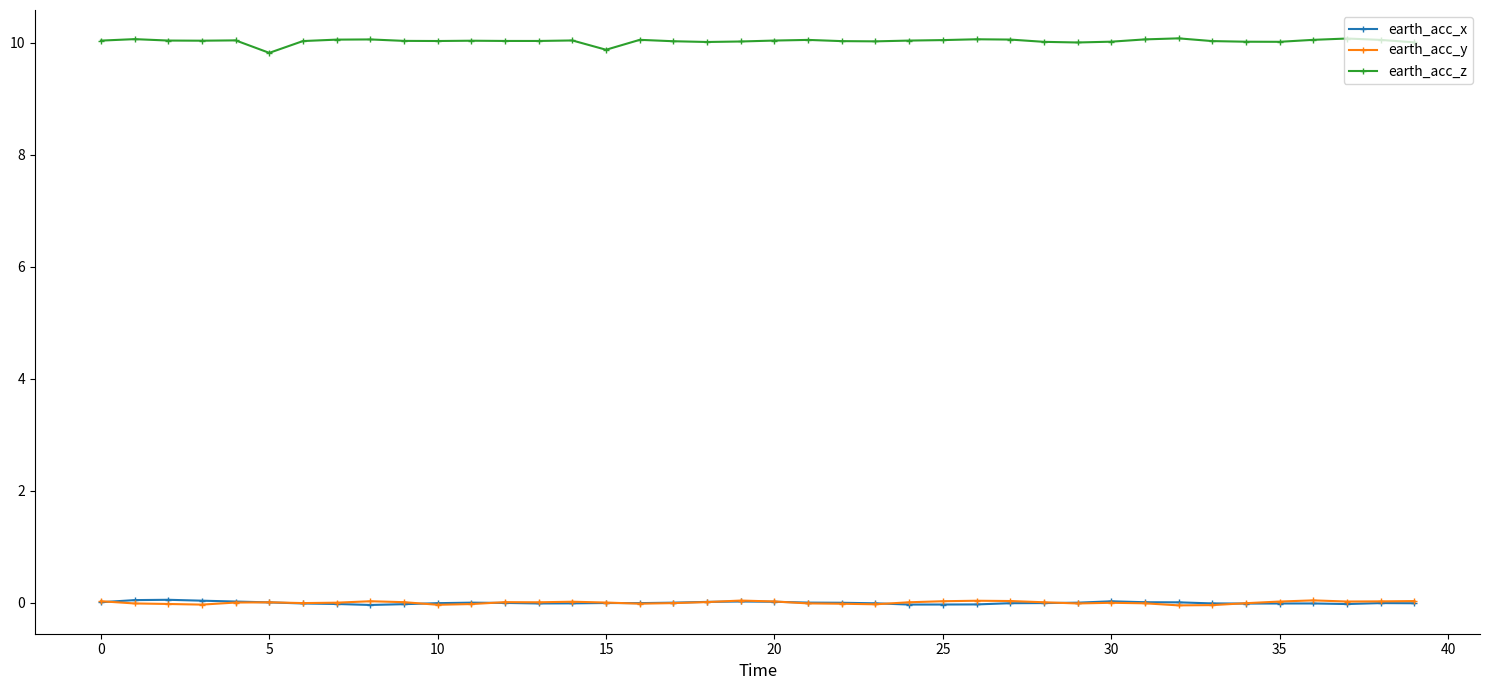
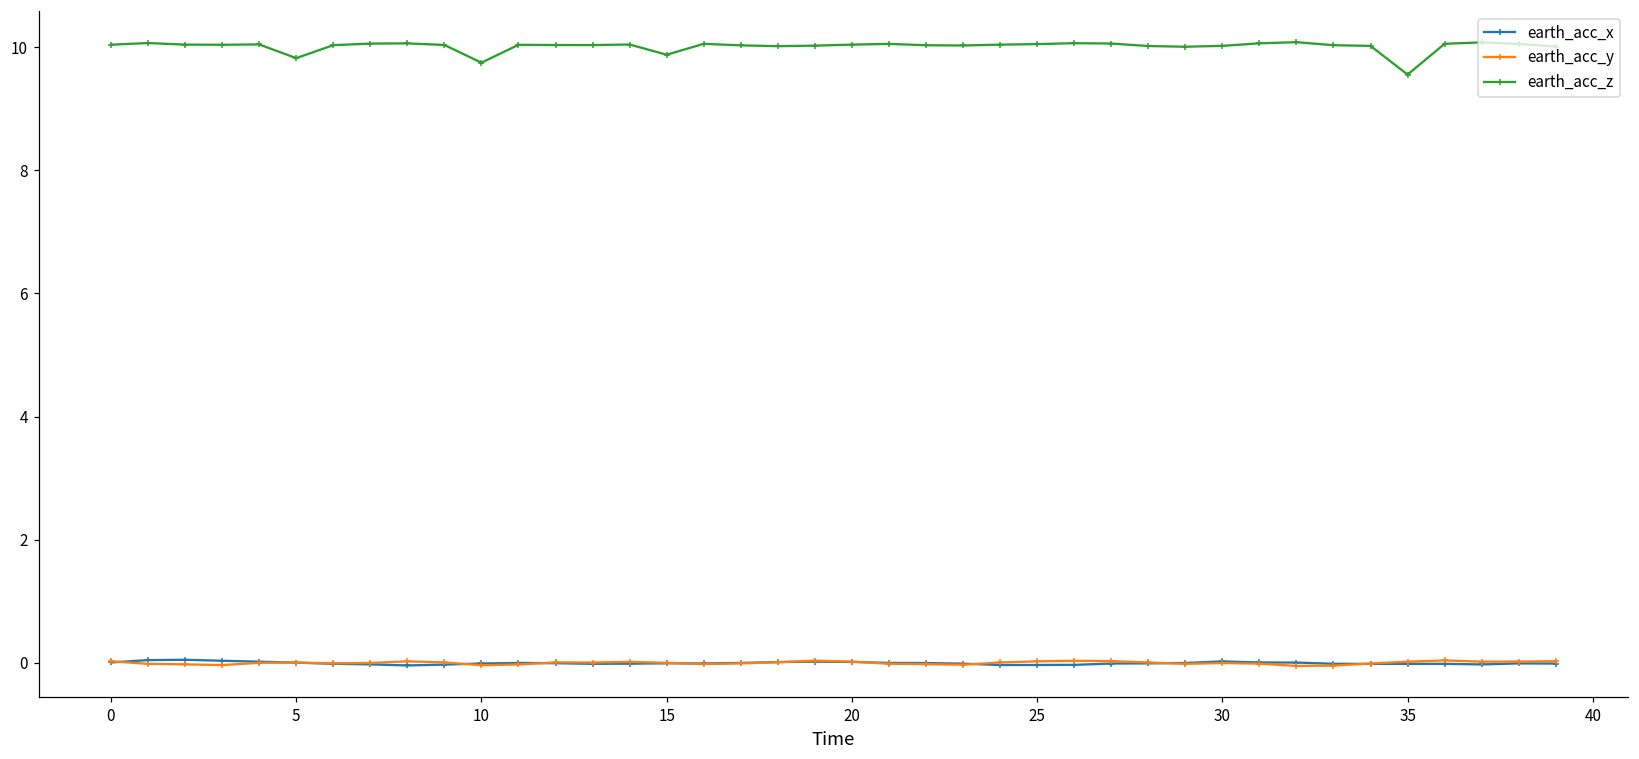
earth_acc_z, 10: 10.0 -> 9.7
earth_acc_z, 35: 10.0 -> 9.6
